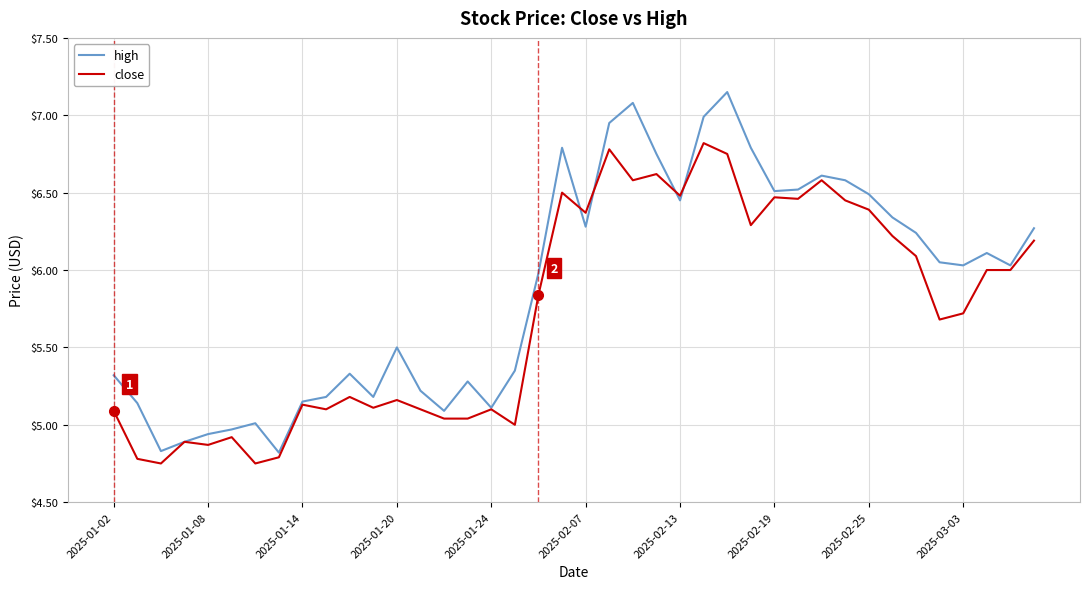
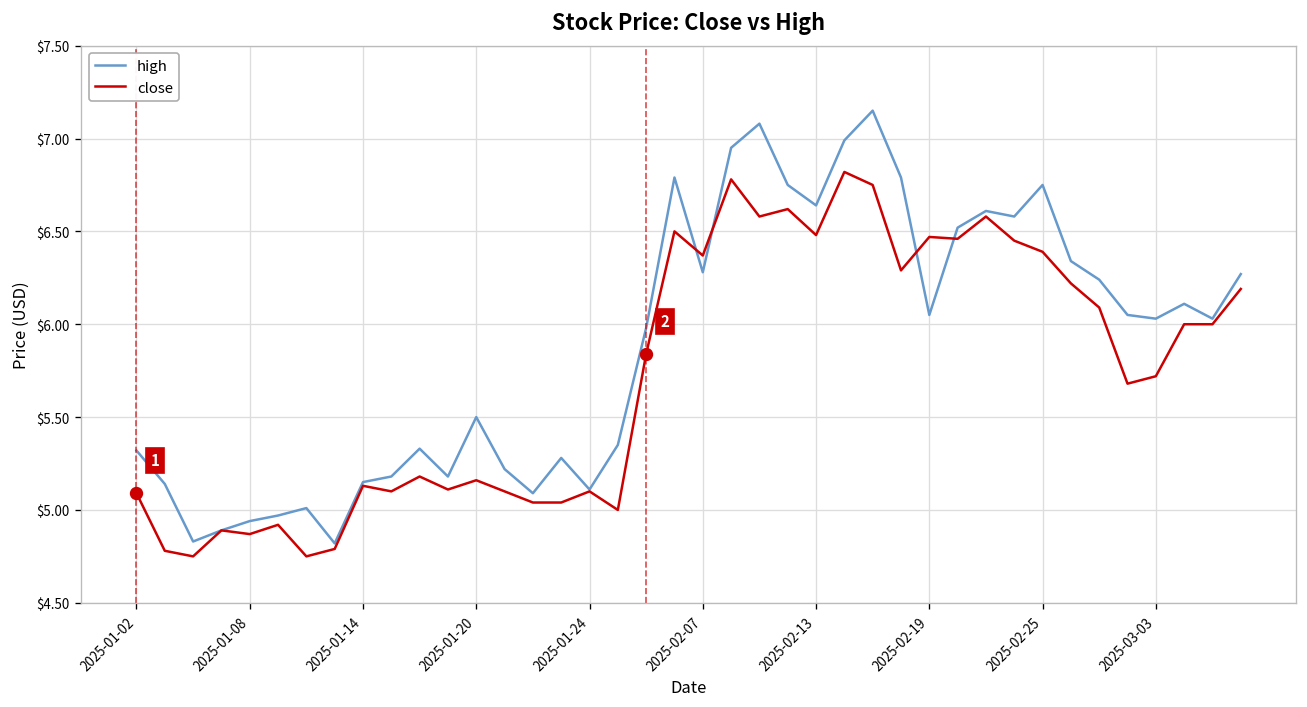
high, 2025-02-13: $6.45 -> $6.64
high, 2025-02-19: $6.51 -> $6.05
high, 2025-02-25: $6.49 -> $6.75
